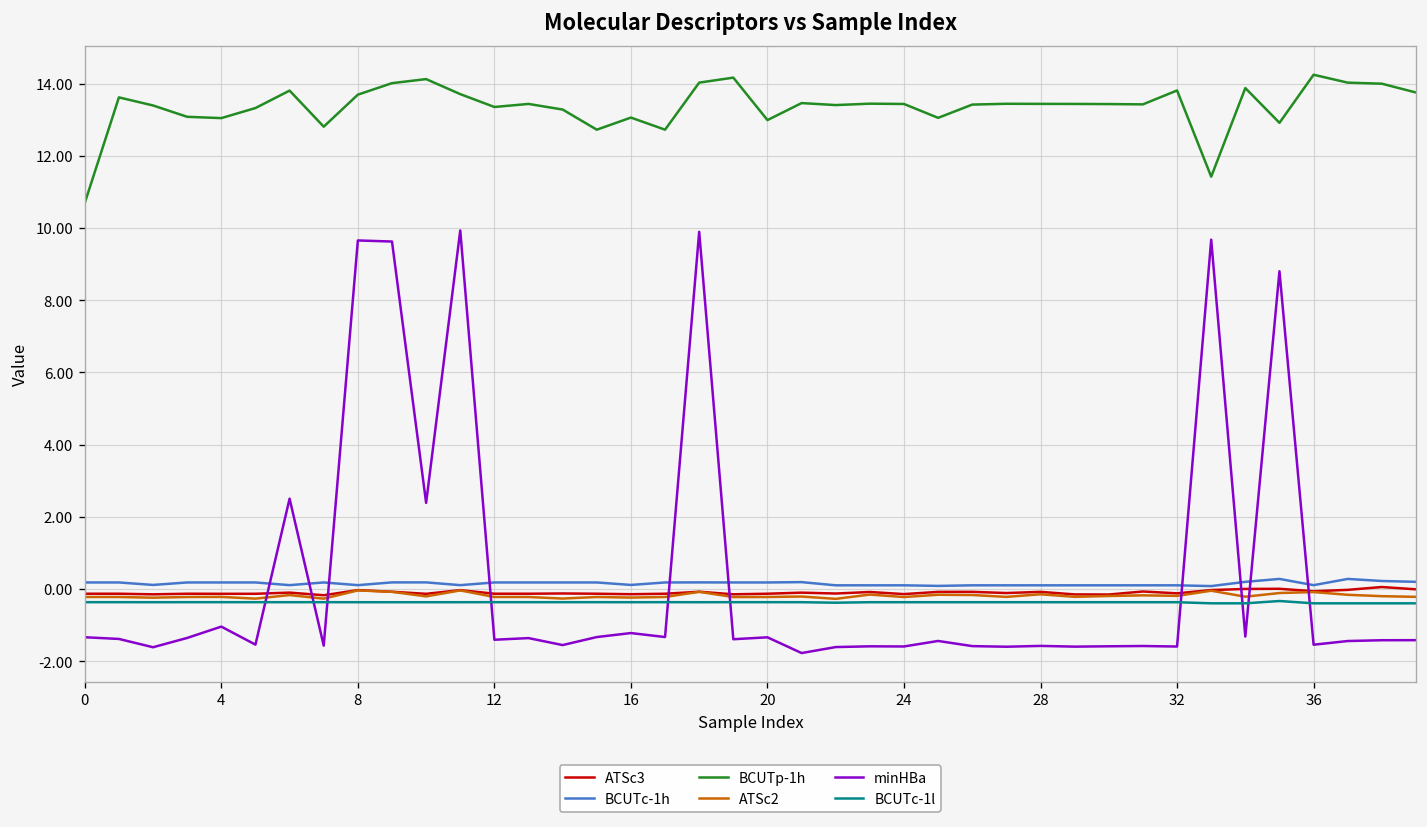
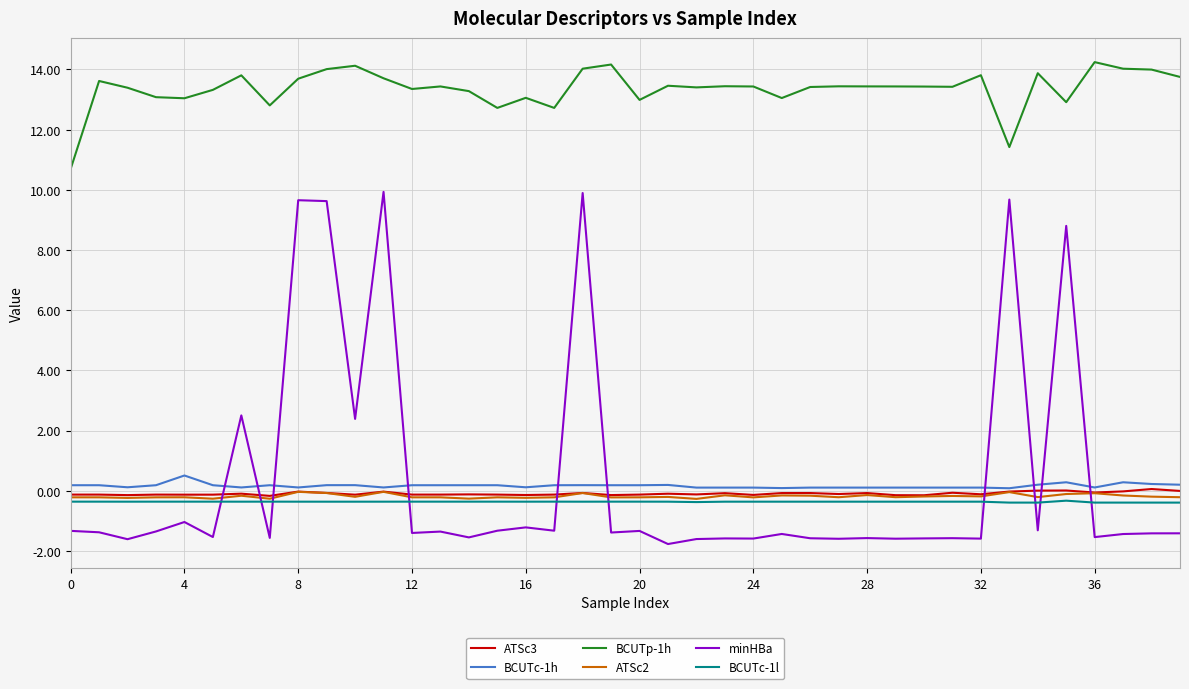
BCUTc-1h, 4: 0.2 -> 0.5
